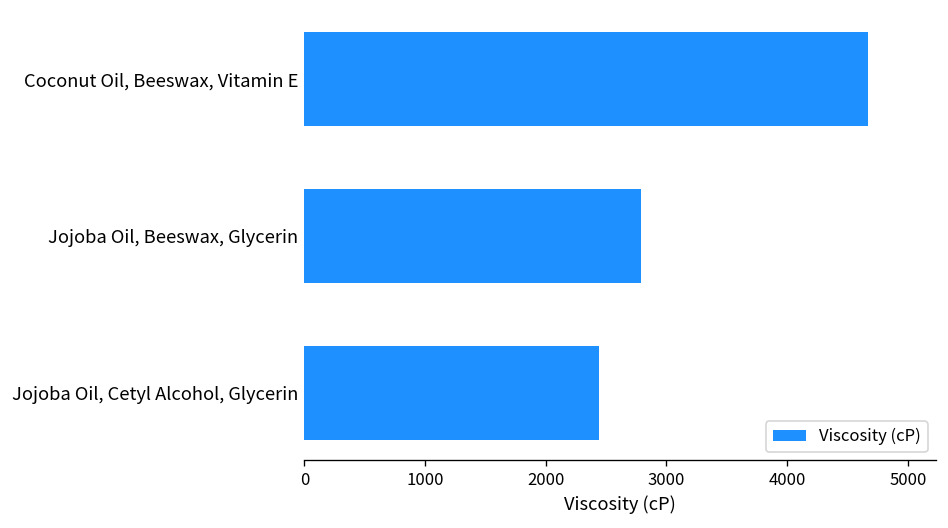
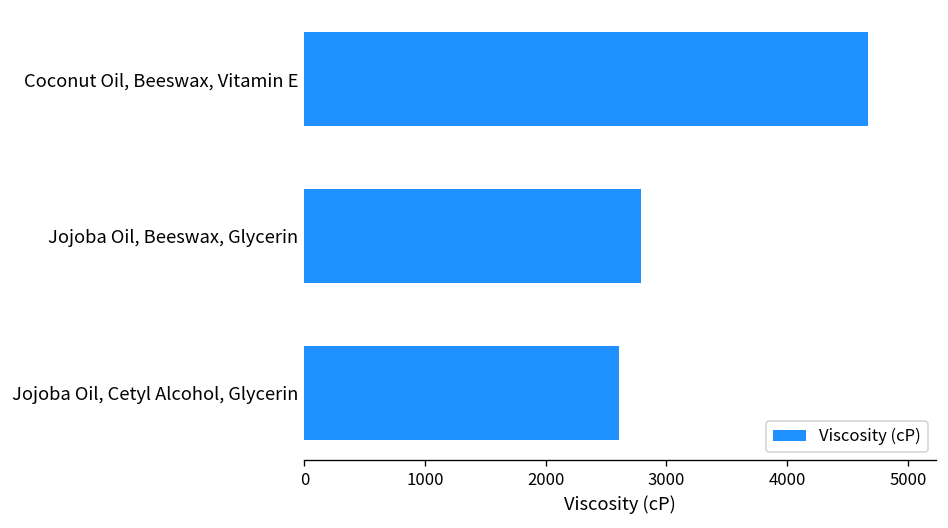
Jojoba Oil, Cetyl Alcohol, Glycerin: 2440 -> 2600
